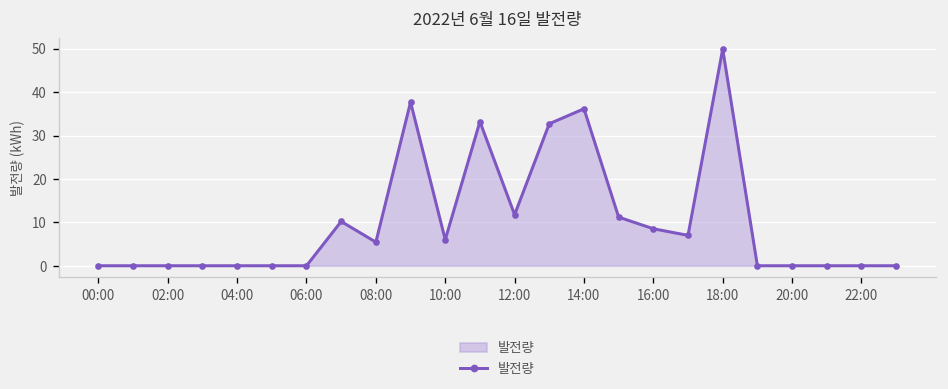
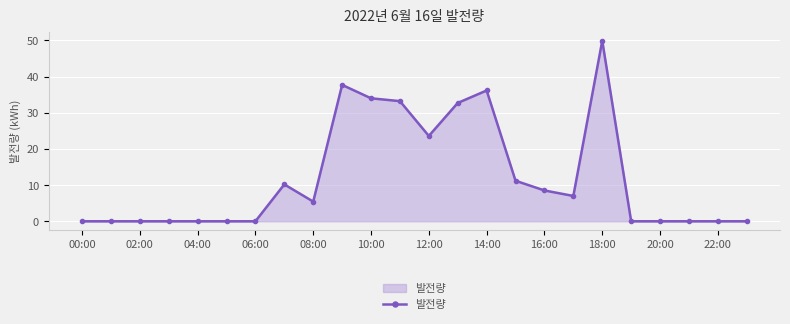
10:00: 6 -> 34
12:00: 12 -> 24
